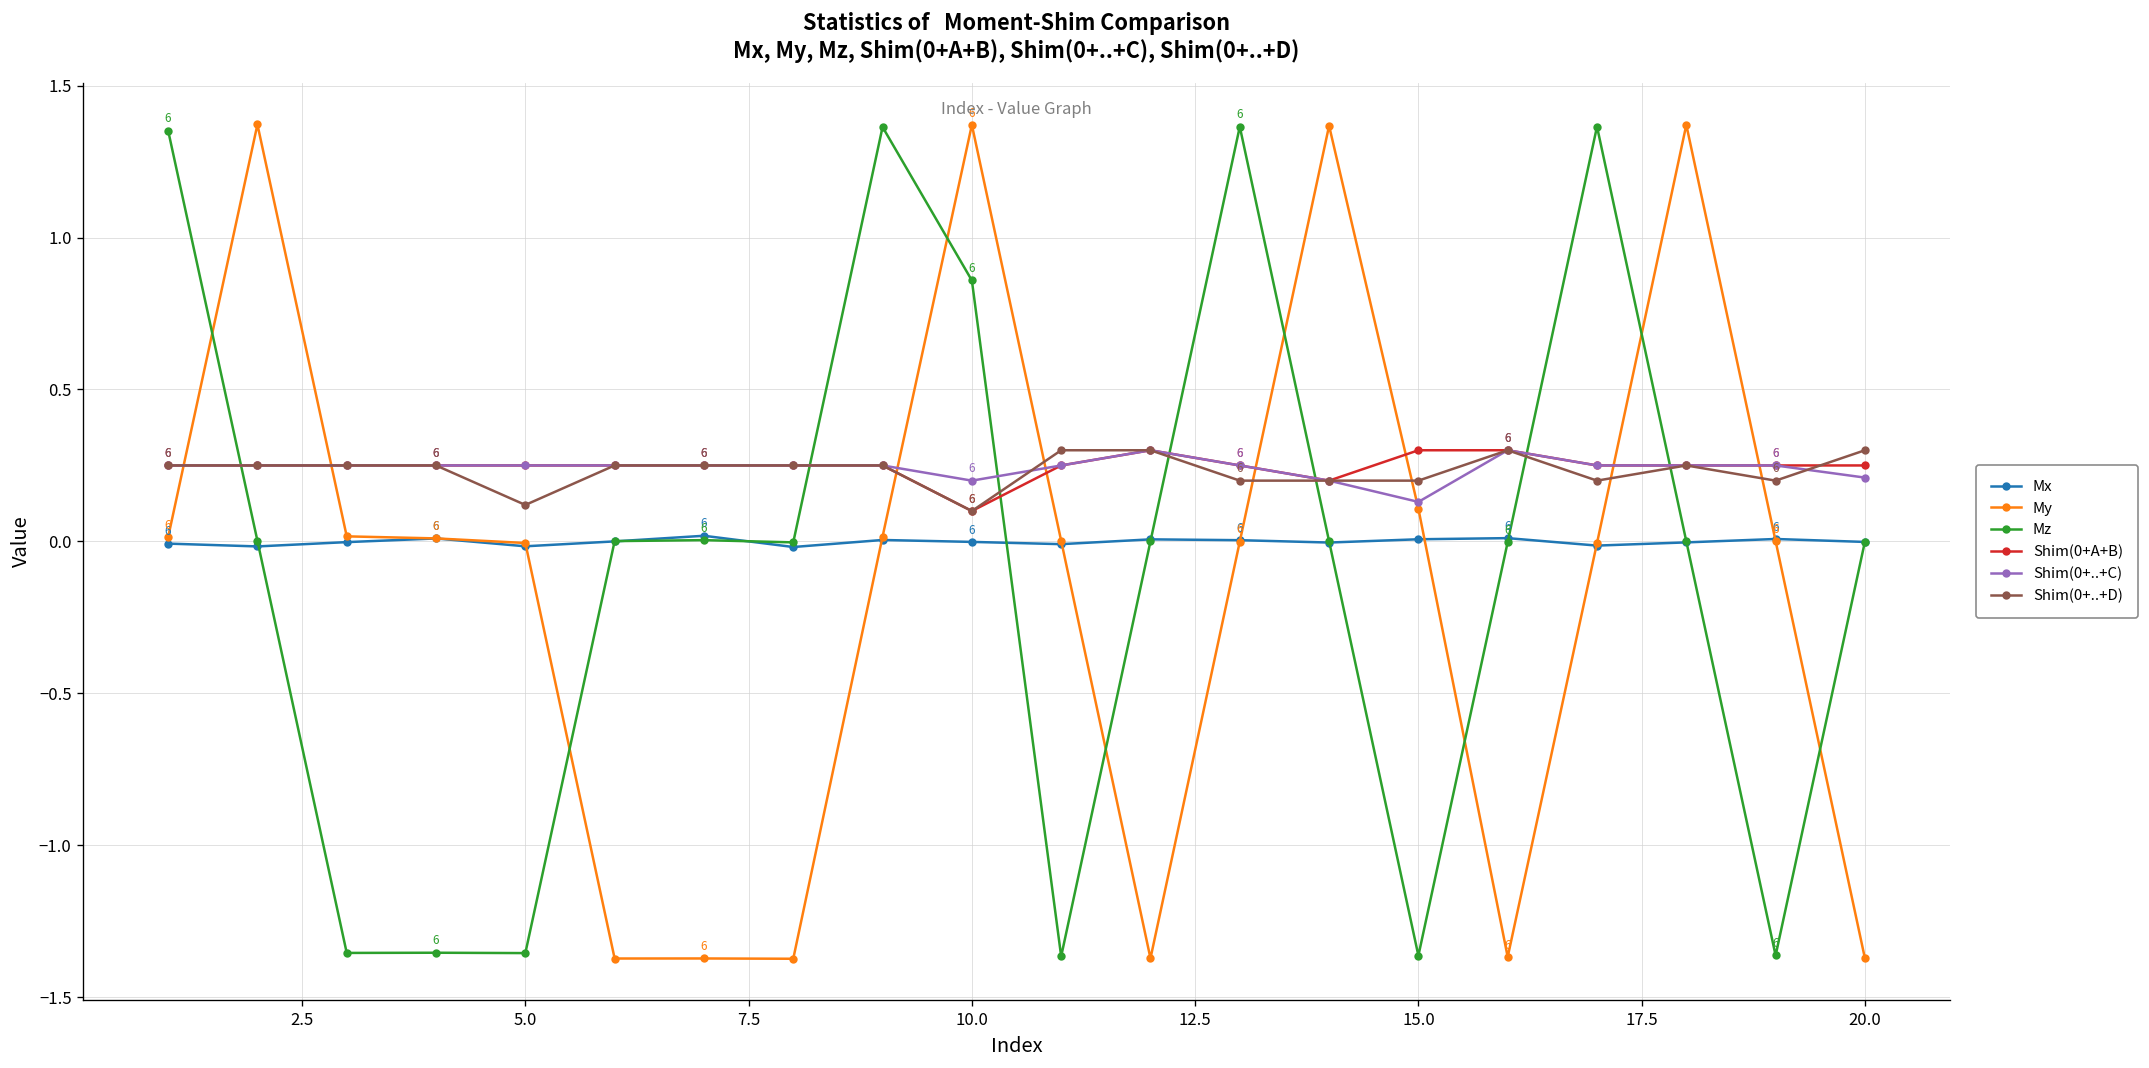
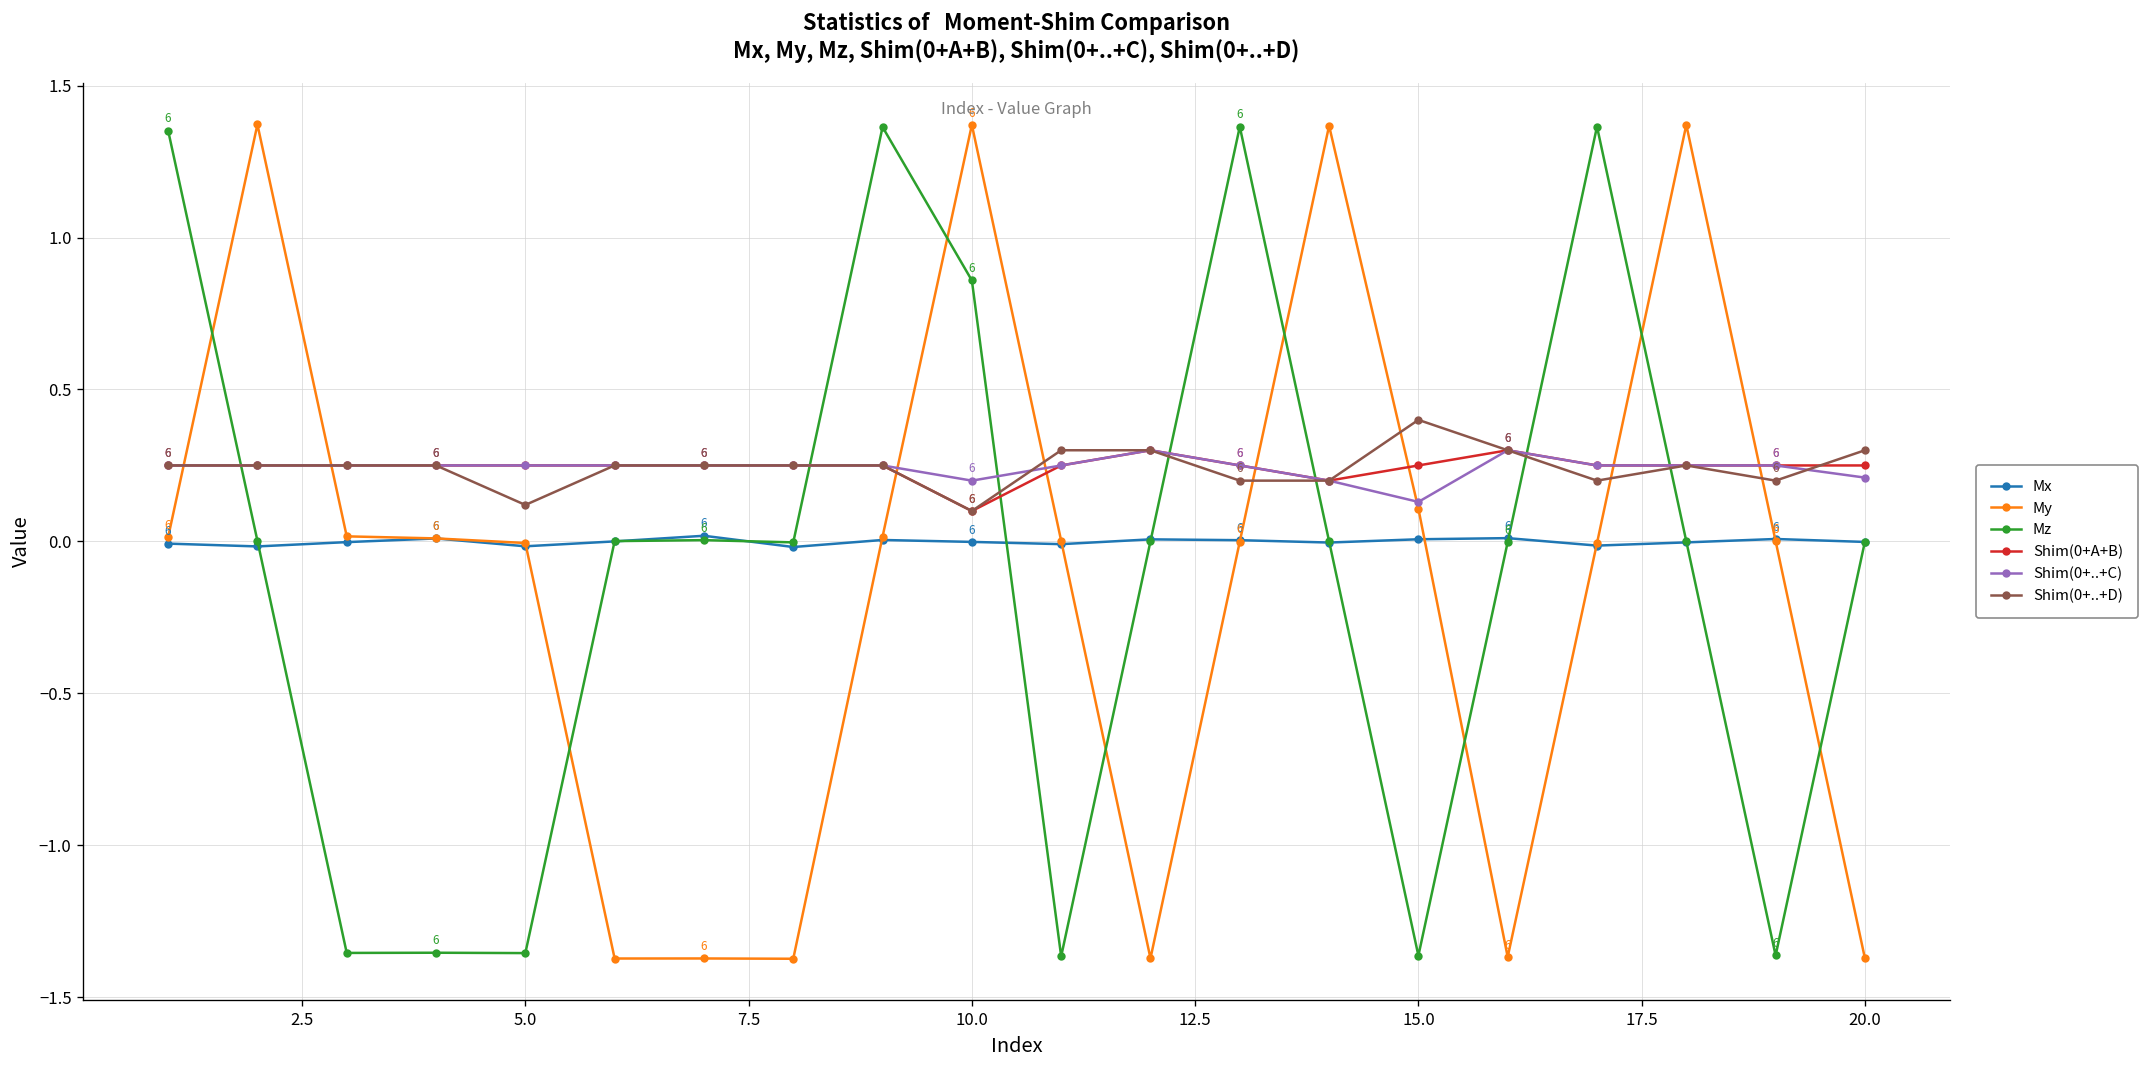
Shim(0+A+B), 15.0: 0.30 -> 0.25
Shim(0+..+D), 15.0: 0.2 -> 0.4
